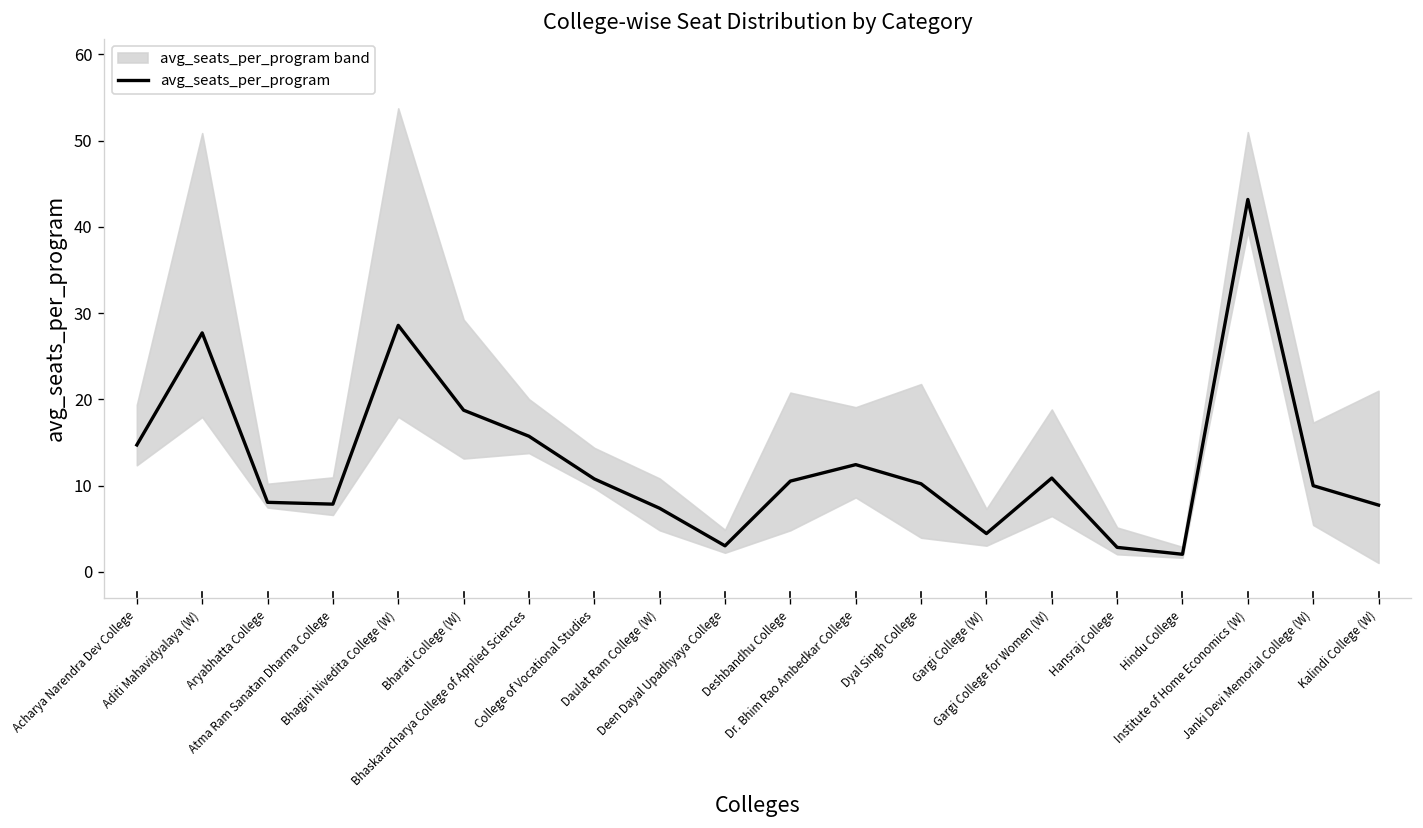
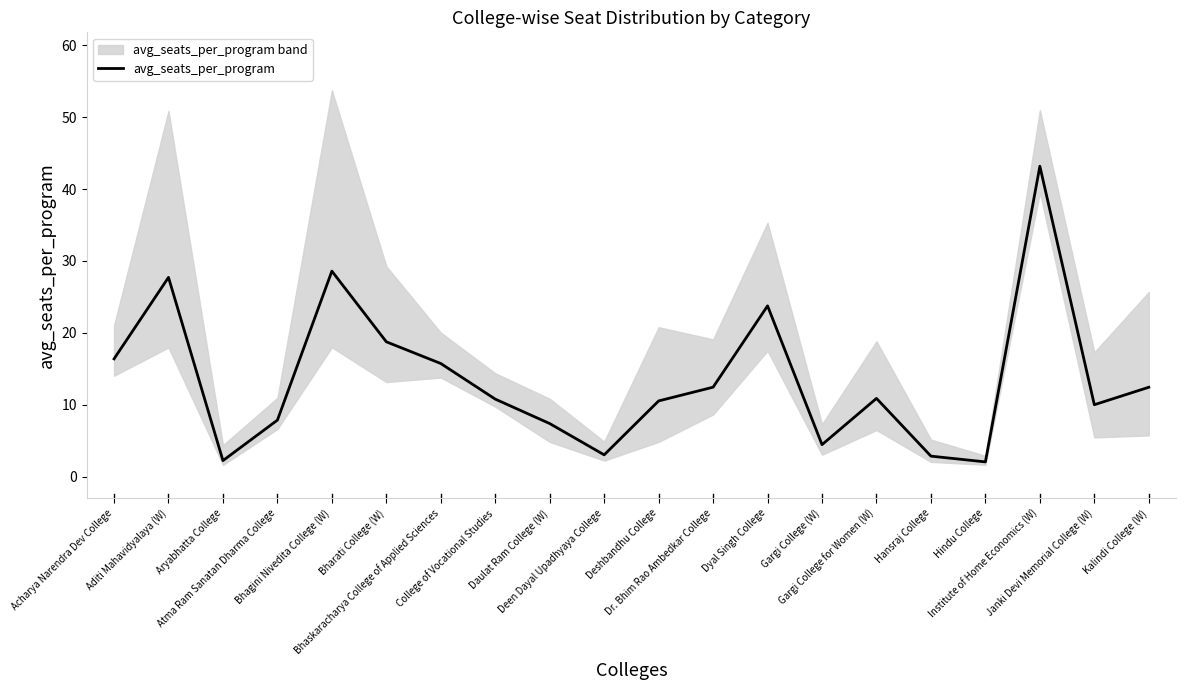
avg_seats_per_program, Acharya Narendra Dev College: 15 -> 16
avg_seats_per_program, Aryabhatta College: 8 -> 2
avg_seats_per_program, Dyal Singh College: 10 -> 24
avg_seats_per_program, Kalindi College (W): 8 -> 12
